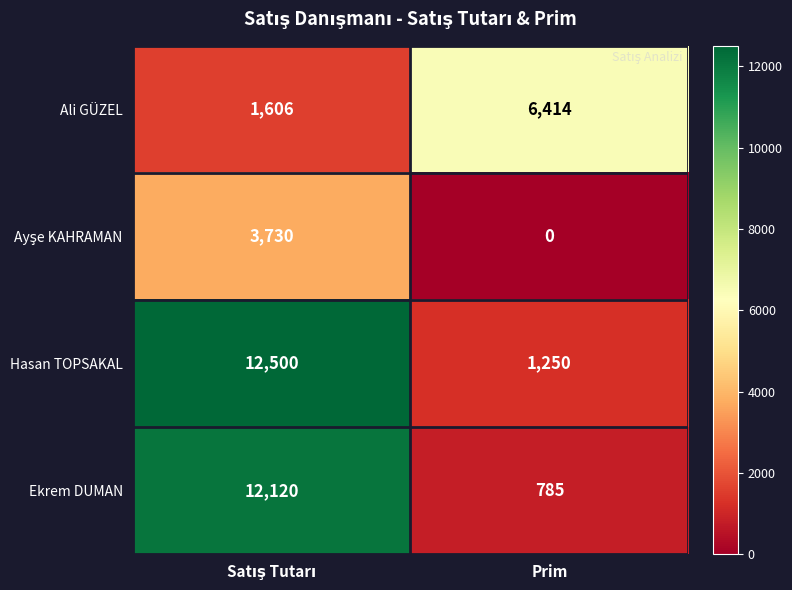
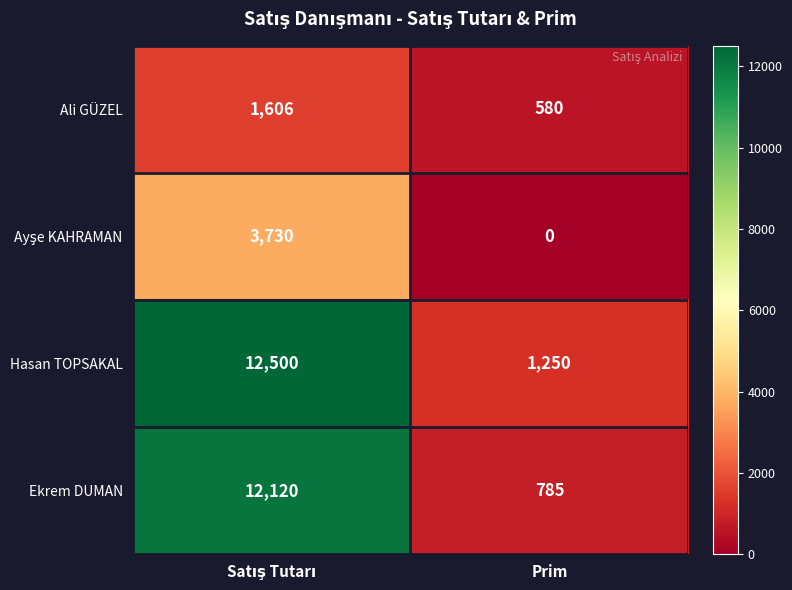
Ali GÜZEL, Prim: 6,414 -> 580
